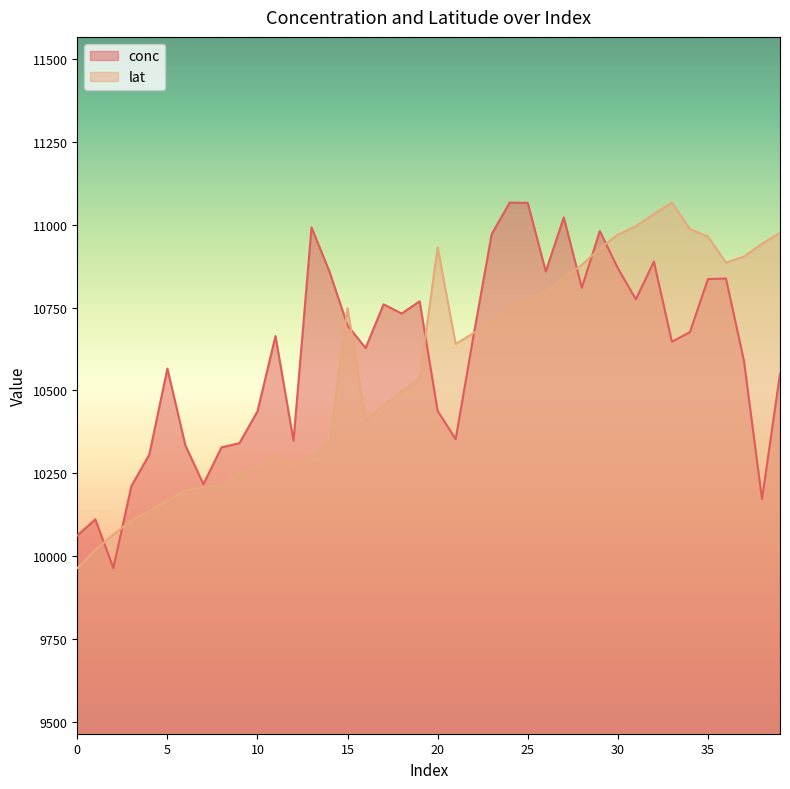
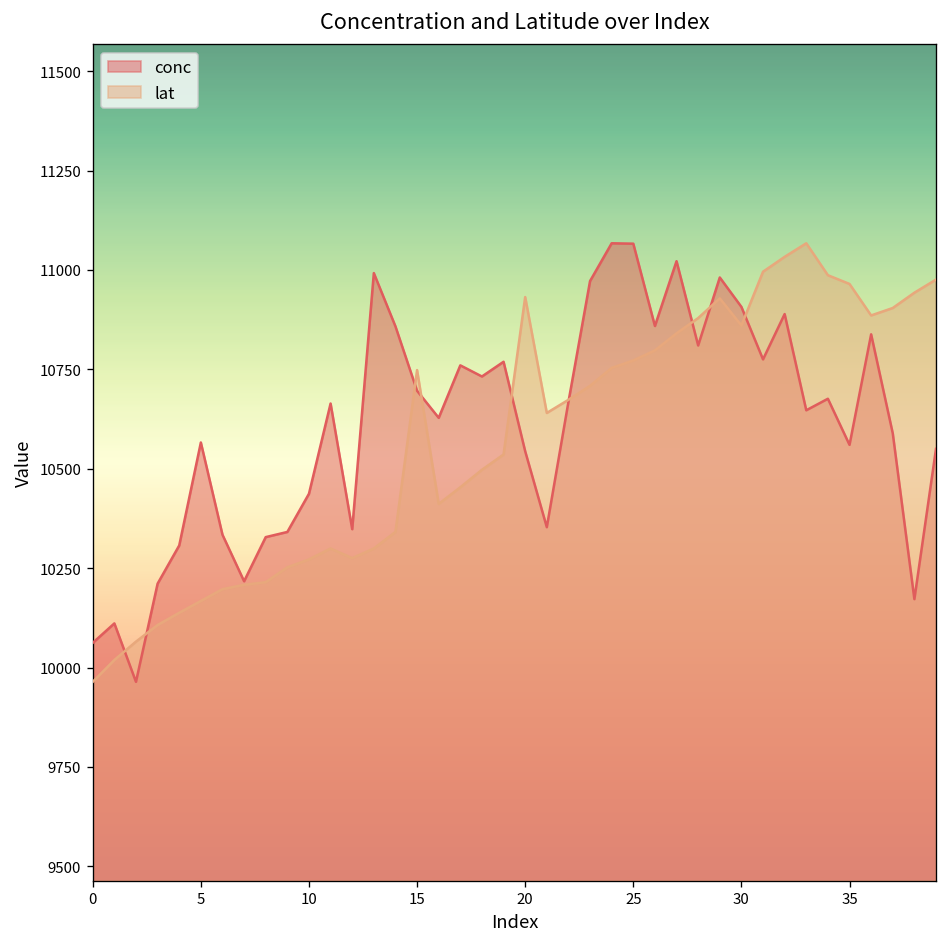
conc, 20: 10440 -> 10540
conc, 30: 10870 -> 10910
lat, 30: 10970 -> 10860
conc, 35: 10840 -> 10560
